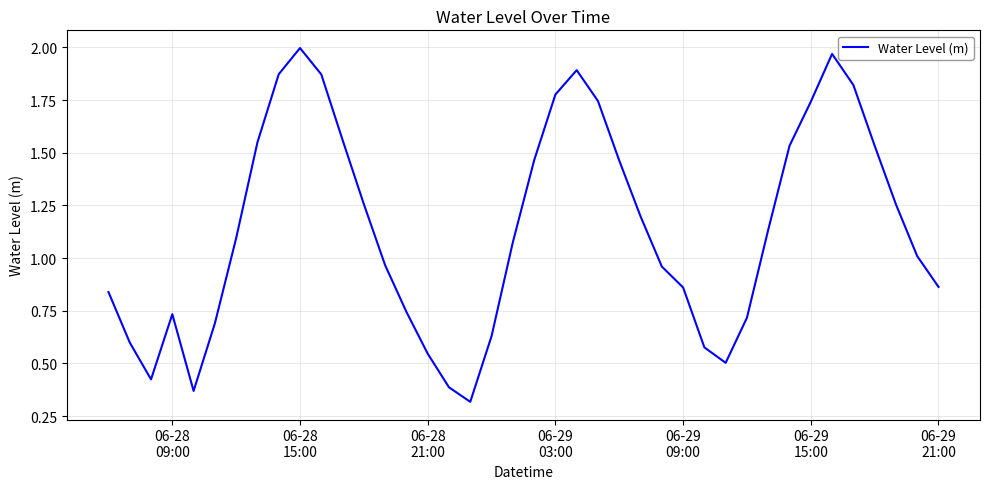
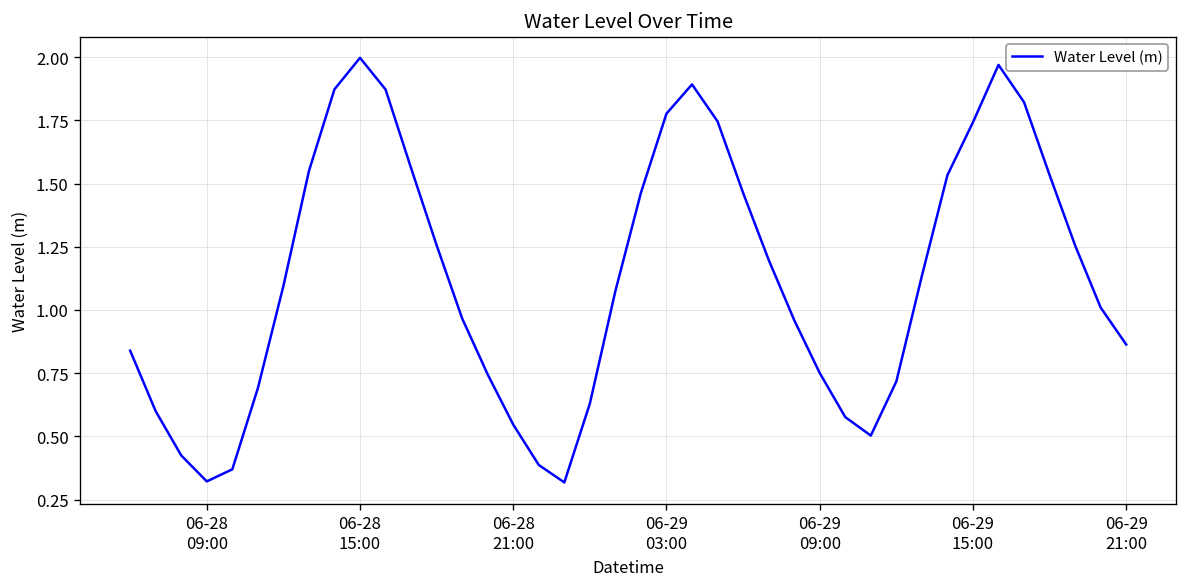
06-28 09:00: 0.73 -> 0.32
06-29 09:00: 0.86 -> 0.75
